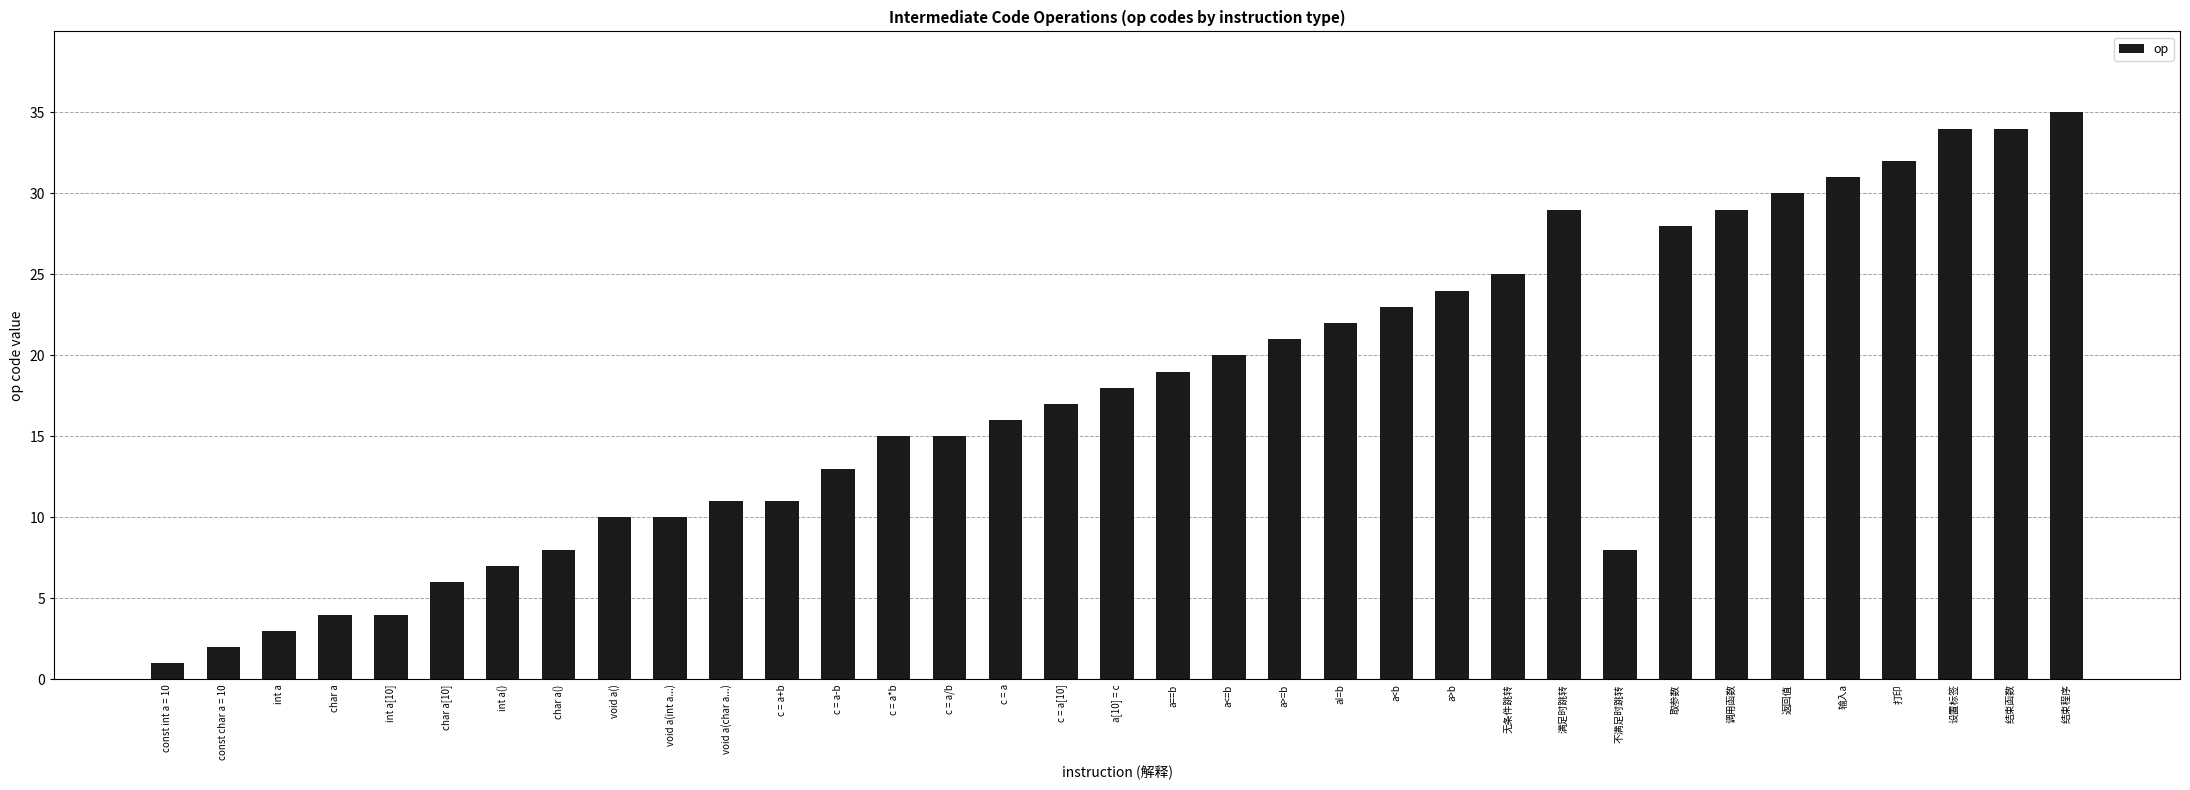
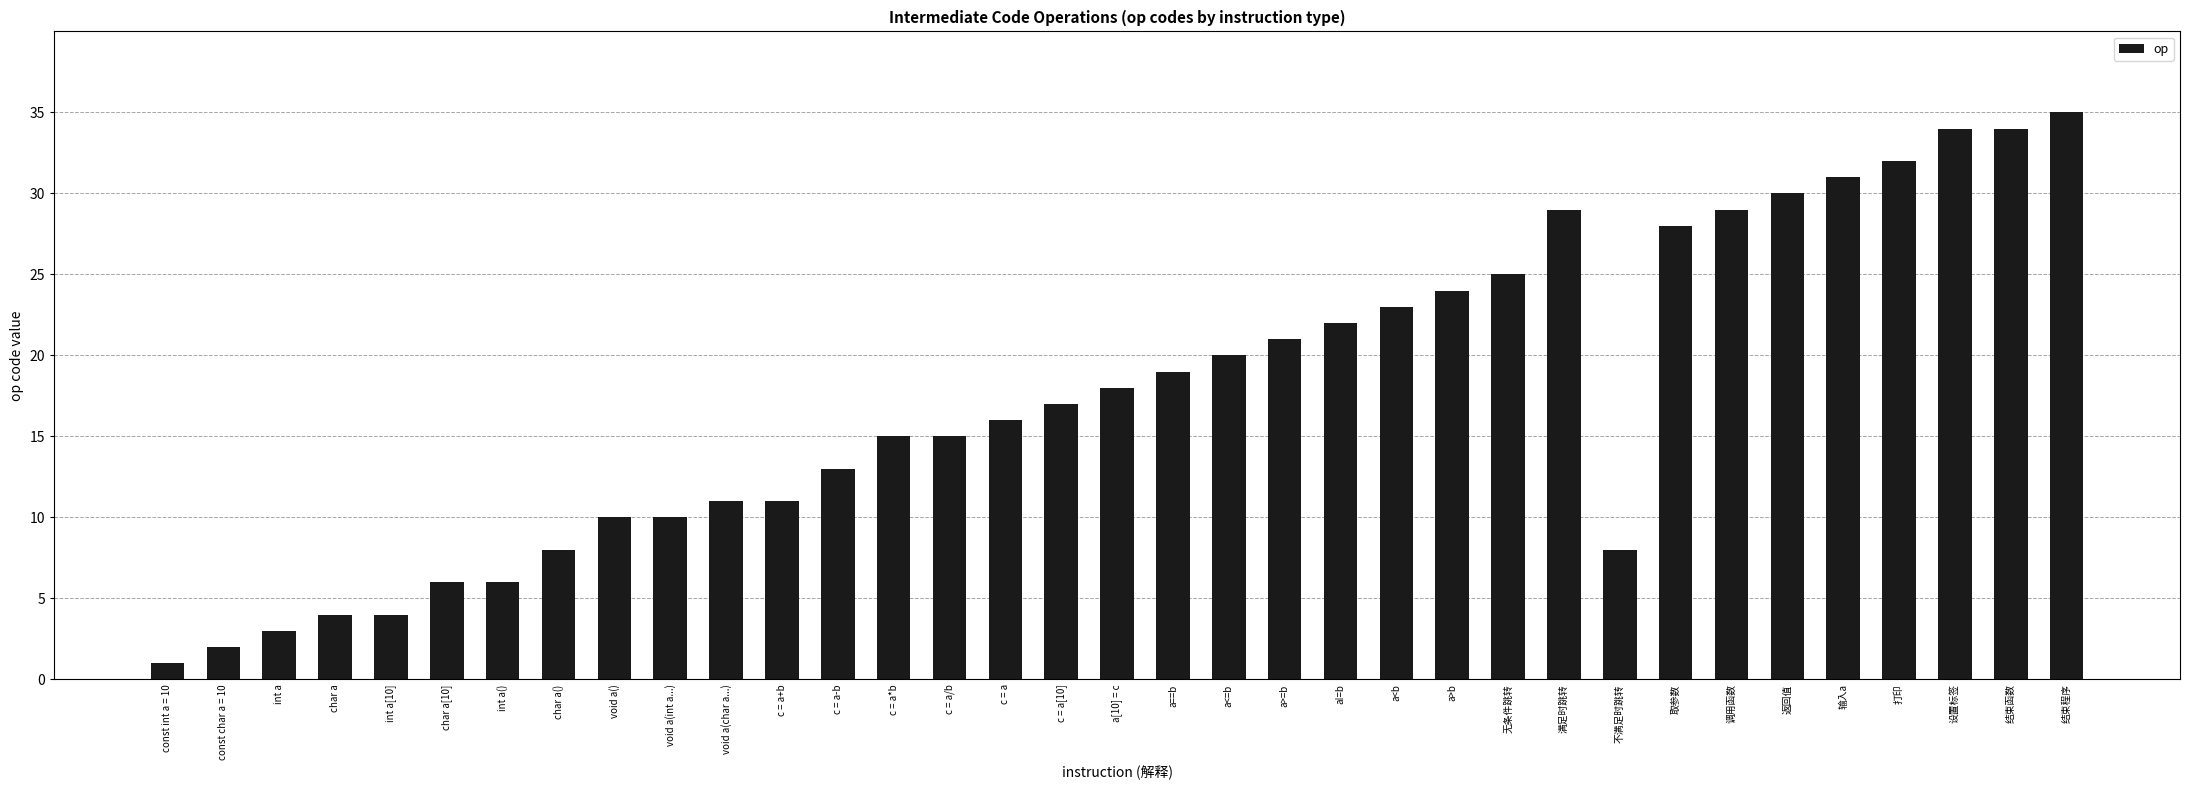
int a(): 7 -> 6
